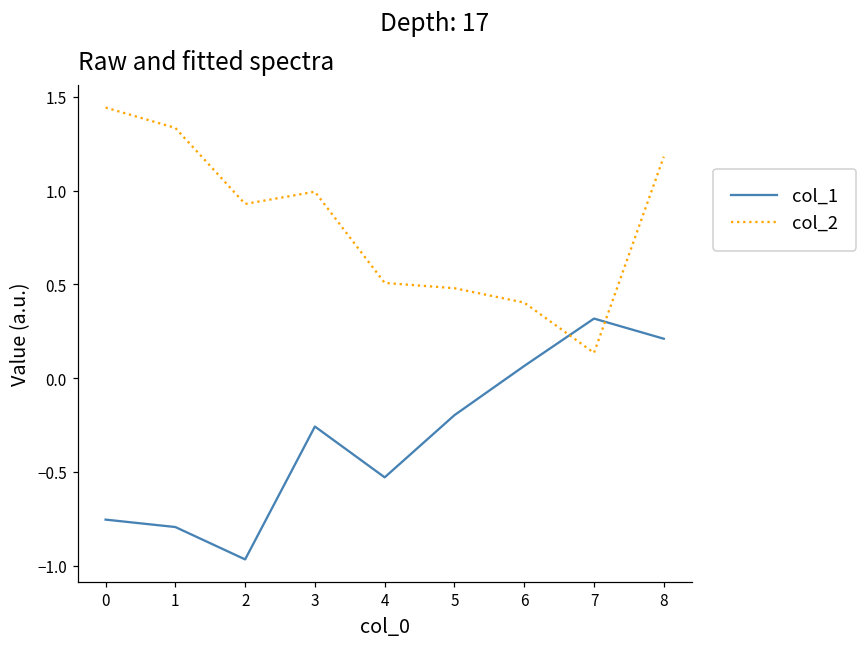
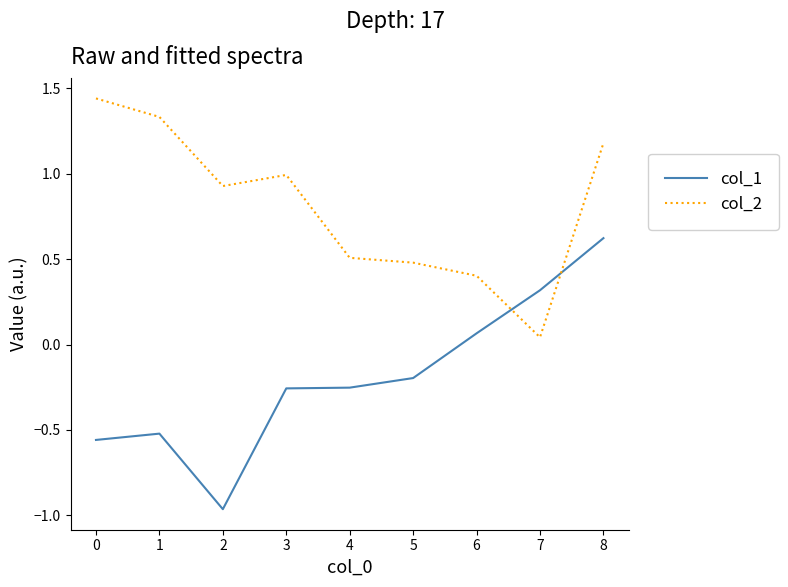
col_1, 0: -0.75 -> -0.56
col_1, 1: -0.79 -> -0.52
col_1, 4: -0.53 -> -0.25
col_2, 7: 0.14 -> 0.04
col_1, 8: 0.21 -> 0.62
